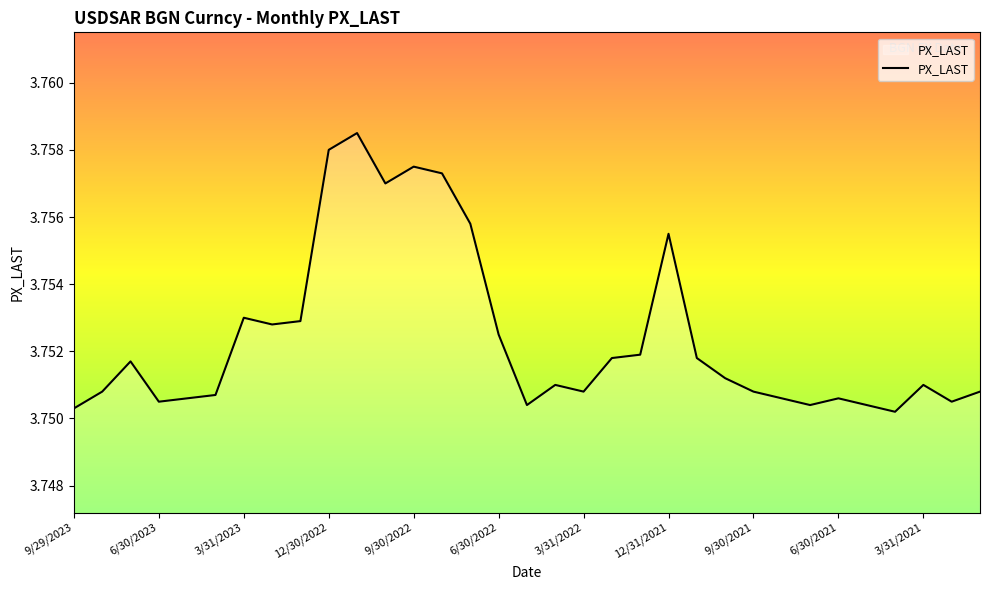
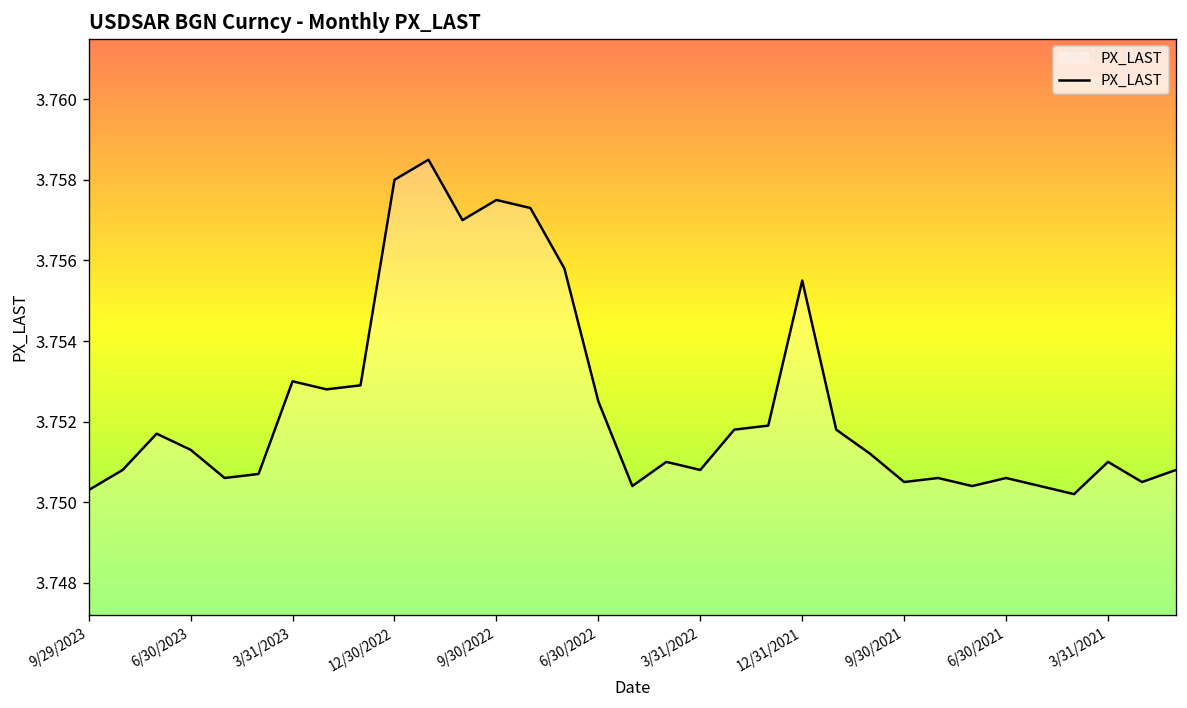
6/30/2023: 3.7505 -> 3.7513
9/30/2021: 3.7508 -> 3.7505
